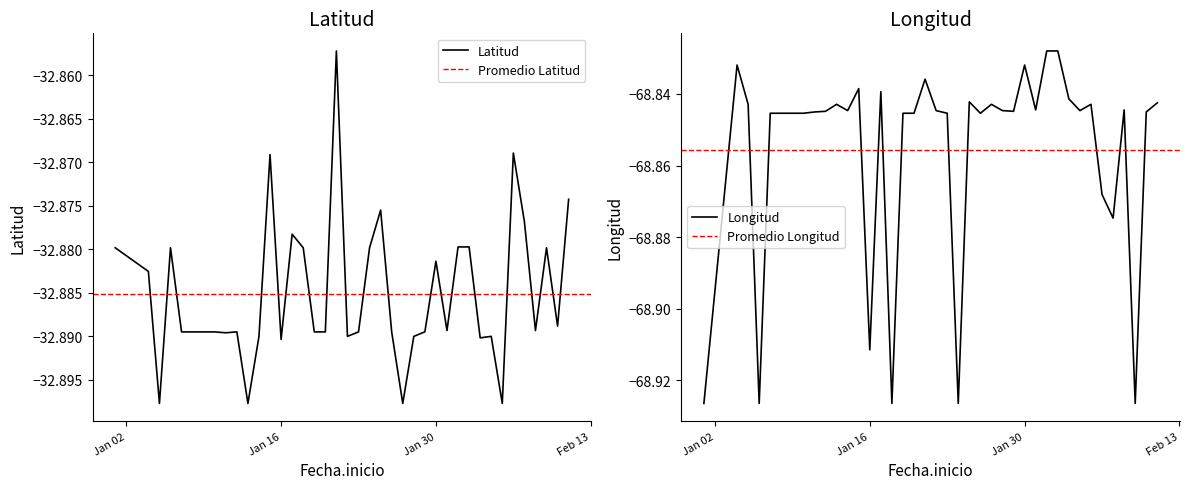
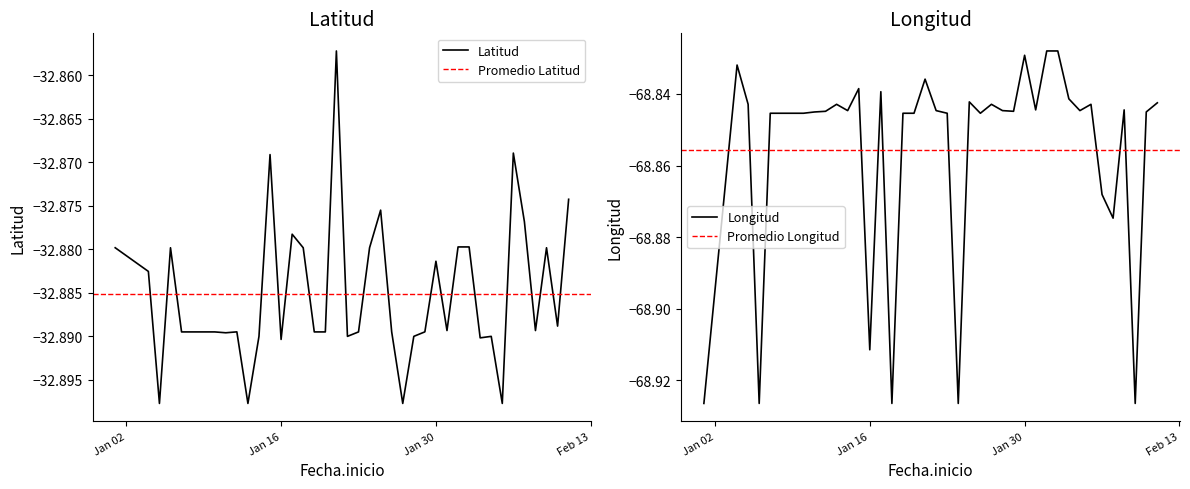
Longitud, Jan 30: -68.832 -> -68.829
